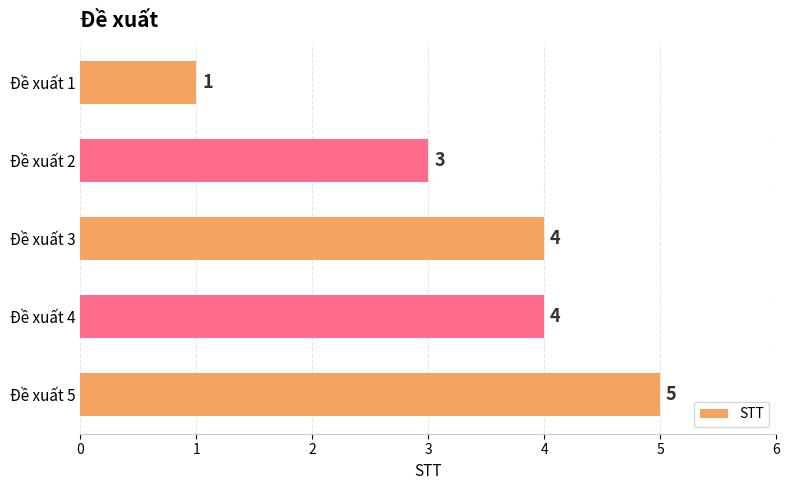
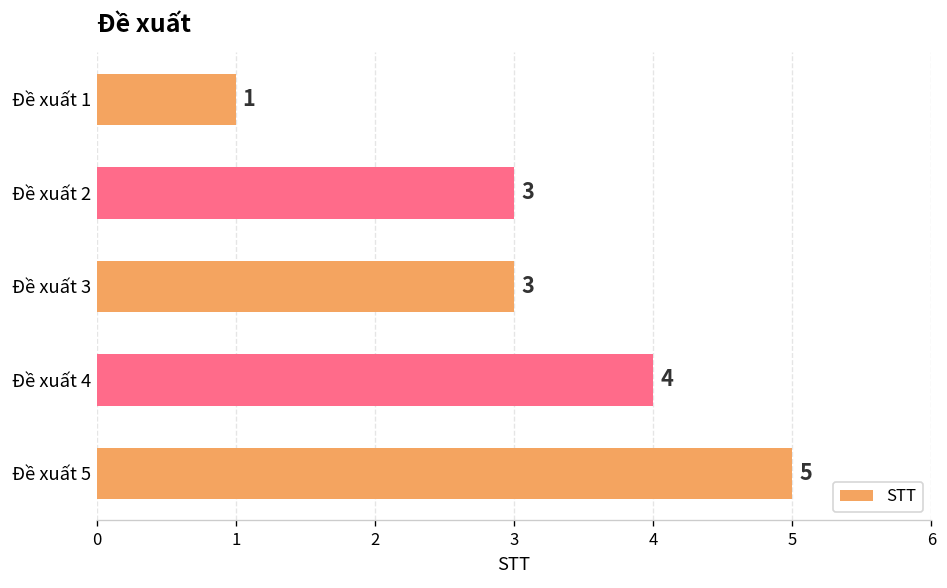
Đề xuất 3: 4 -> 3
